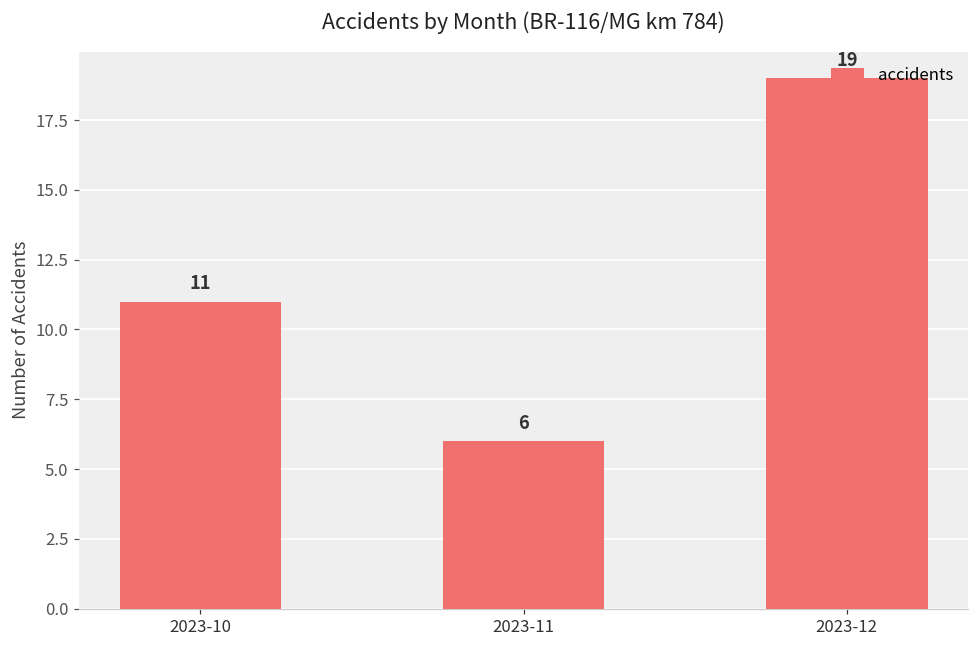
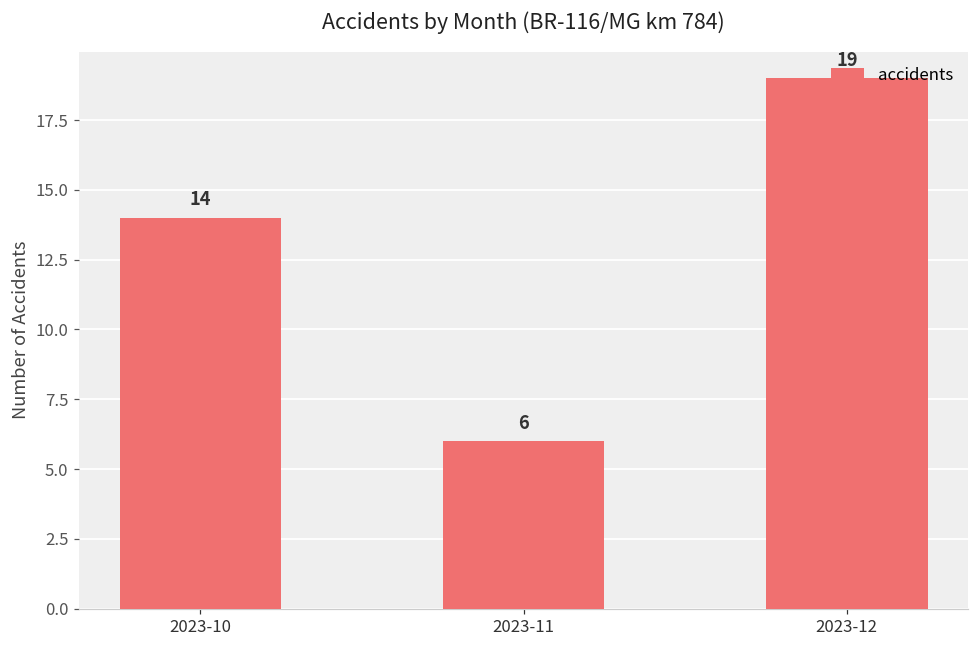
2023-10: 11 -> 14
